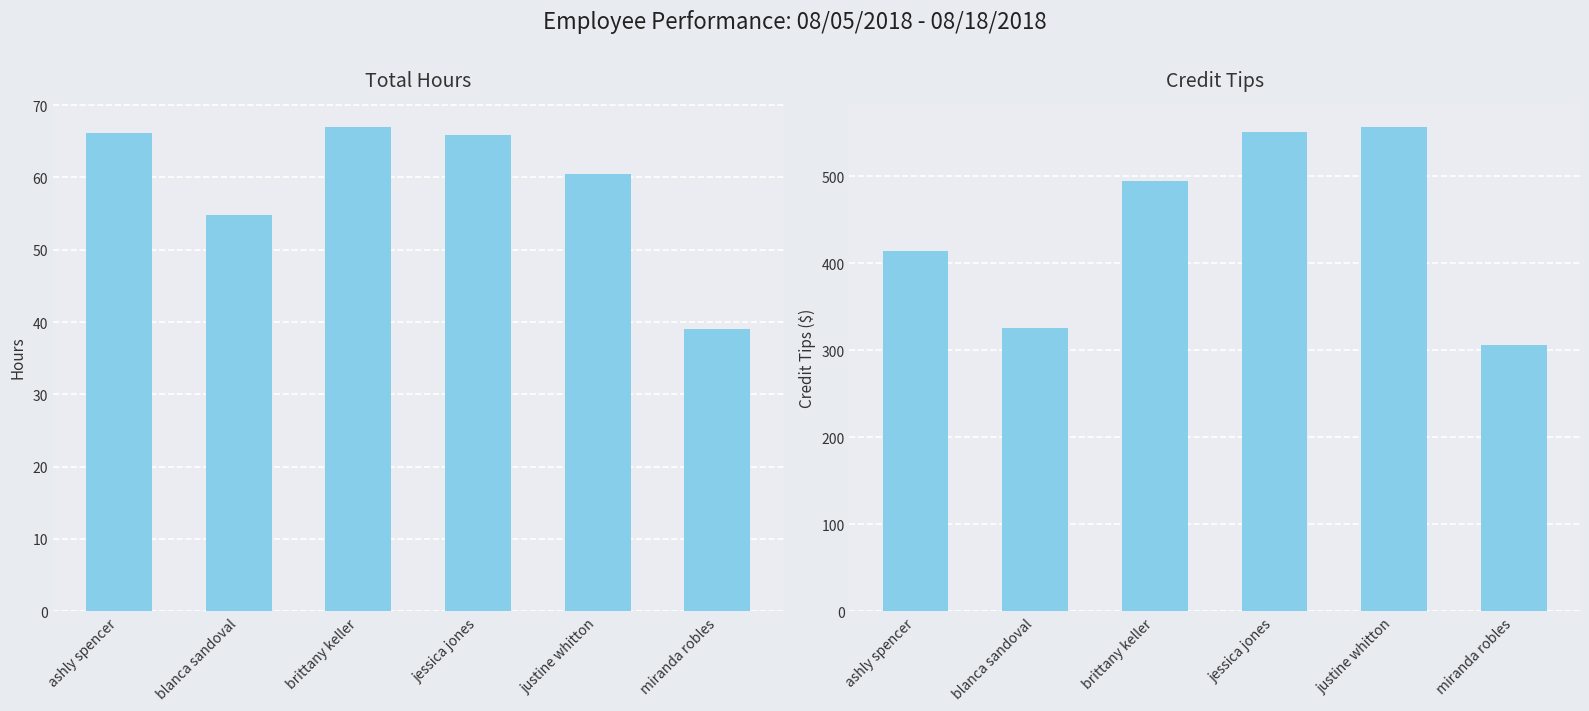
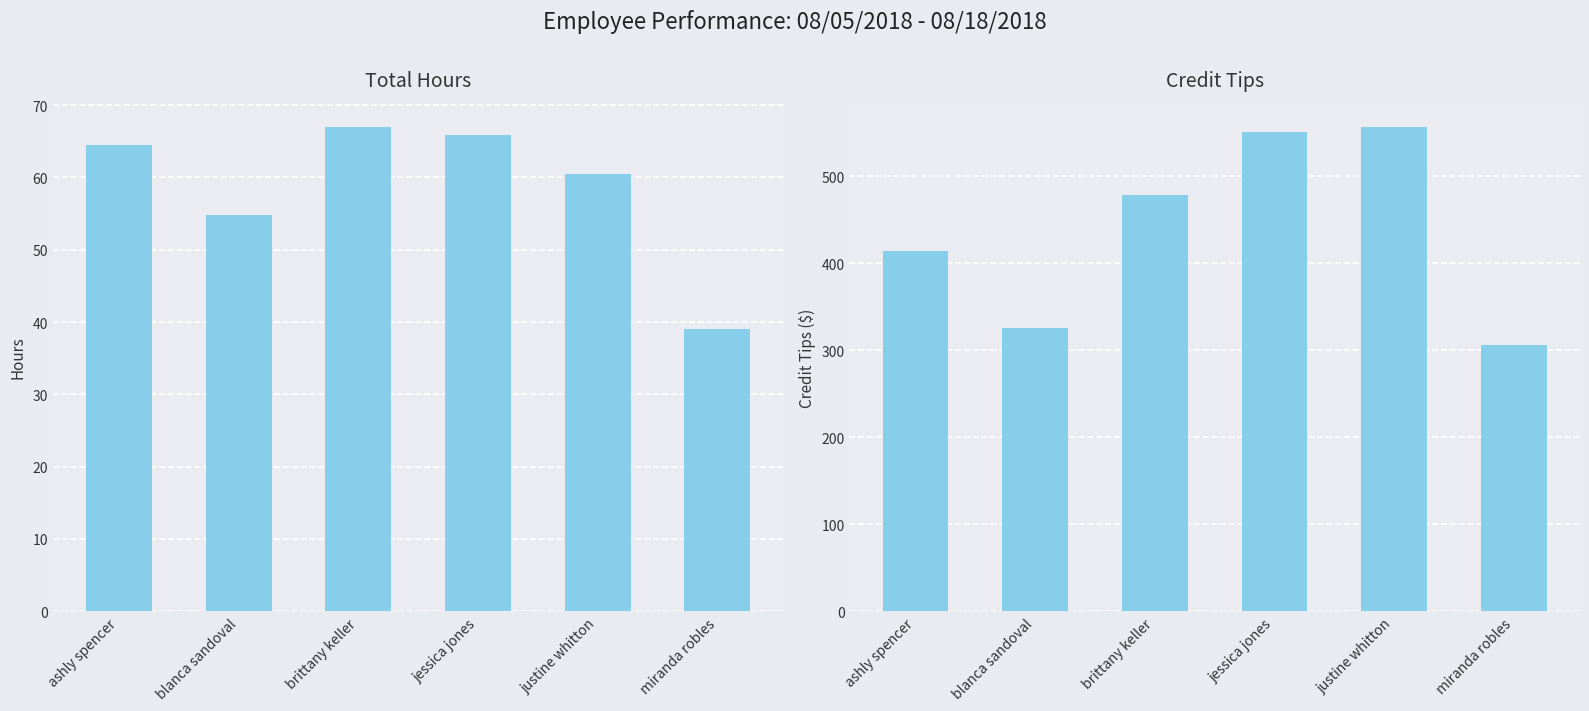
Total Hours, ashly spencer: 66 -> 65
Credit Tips, brittany keller: 490 -> 480
